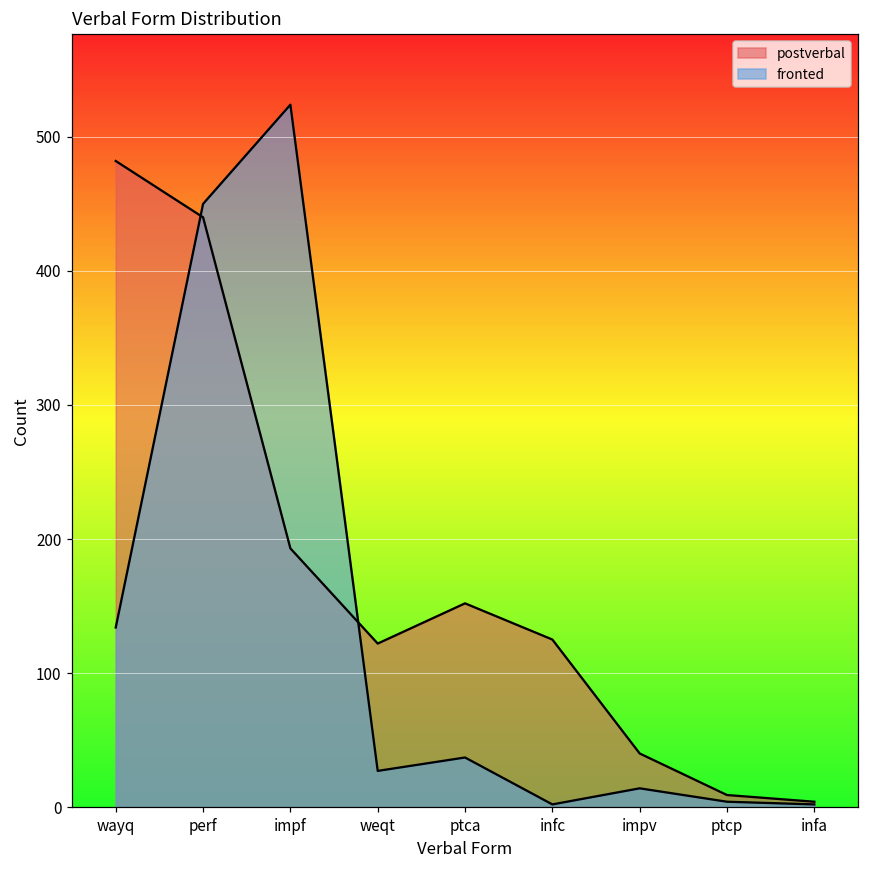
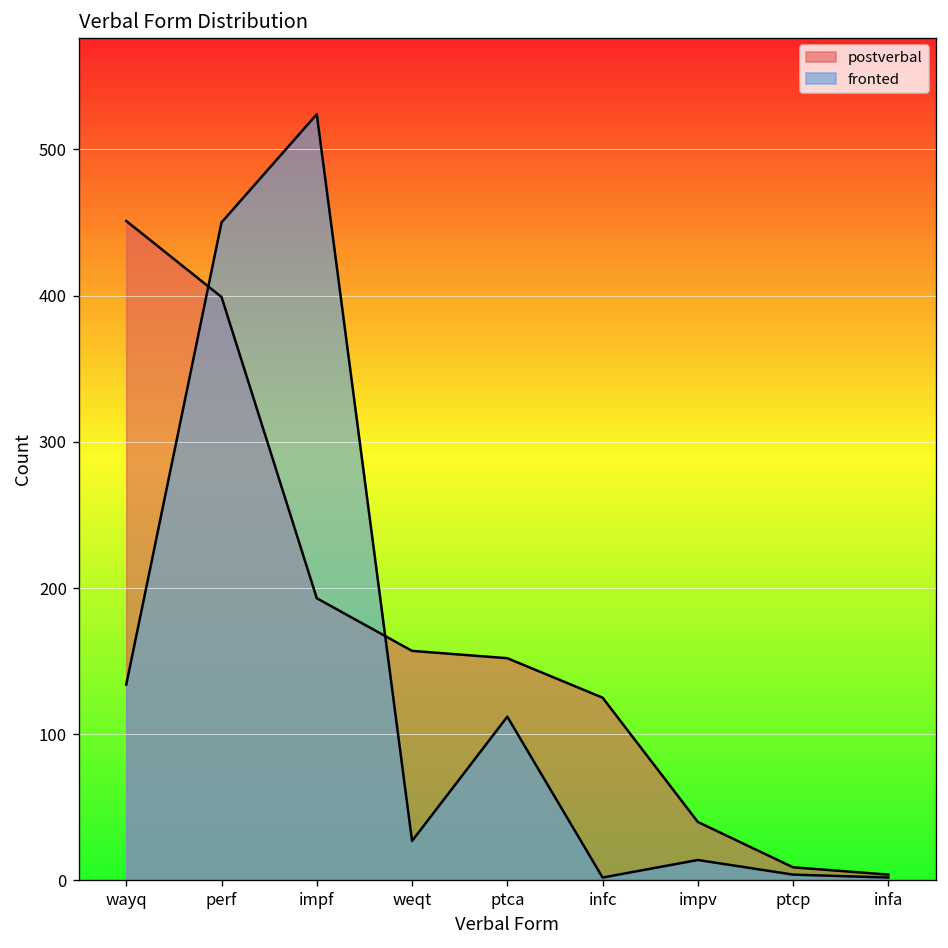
postverbal, wayq: 482 -> 451
postverbal, perf: 440 -> 399
postverbal, weqt: 122 -> 157
fronted, ptca: 37 -> 112
